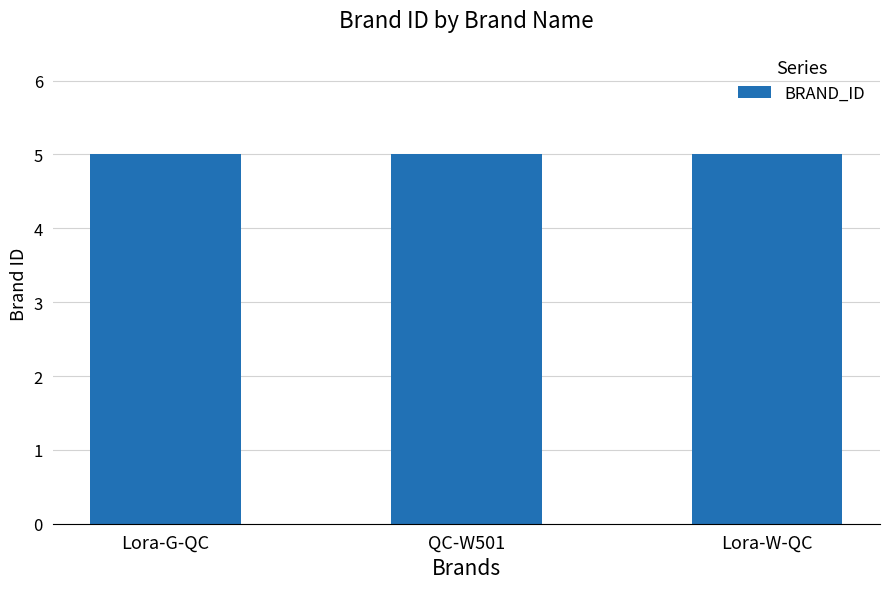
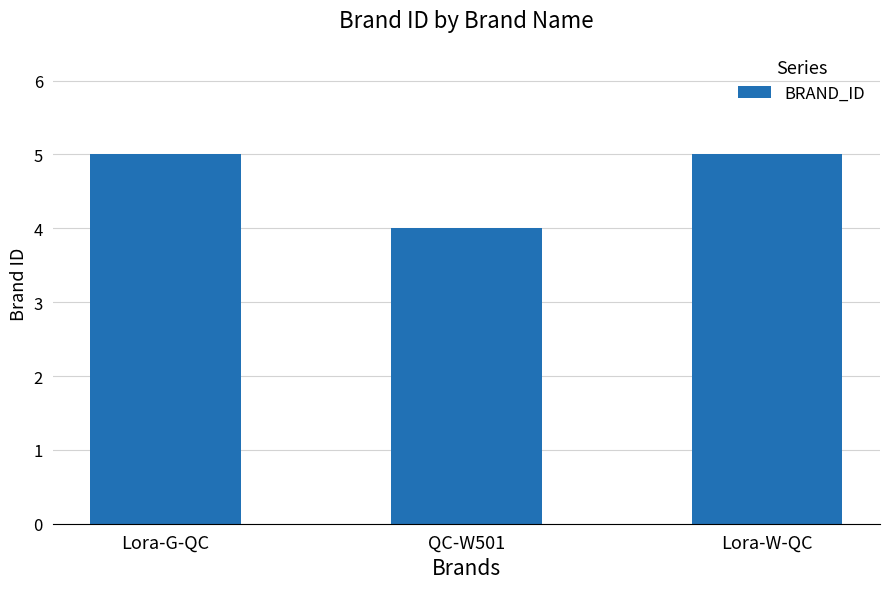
QC-W501: 5 -> 4
